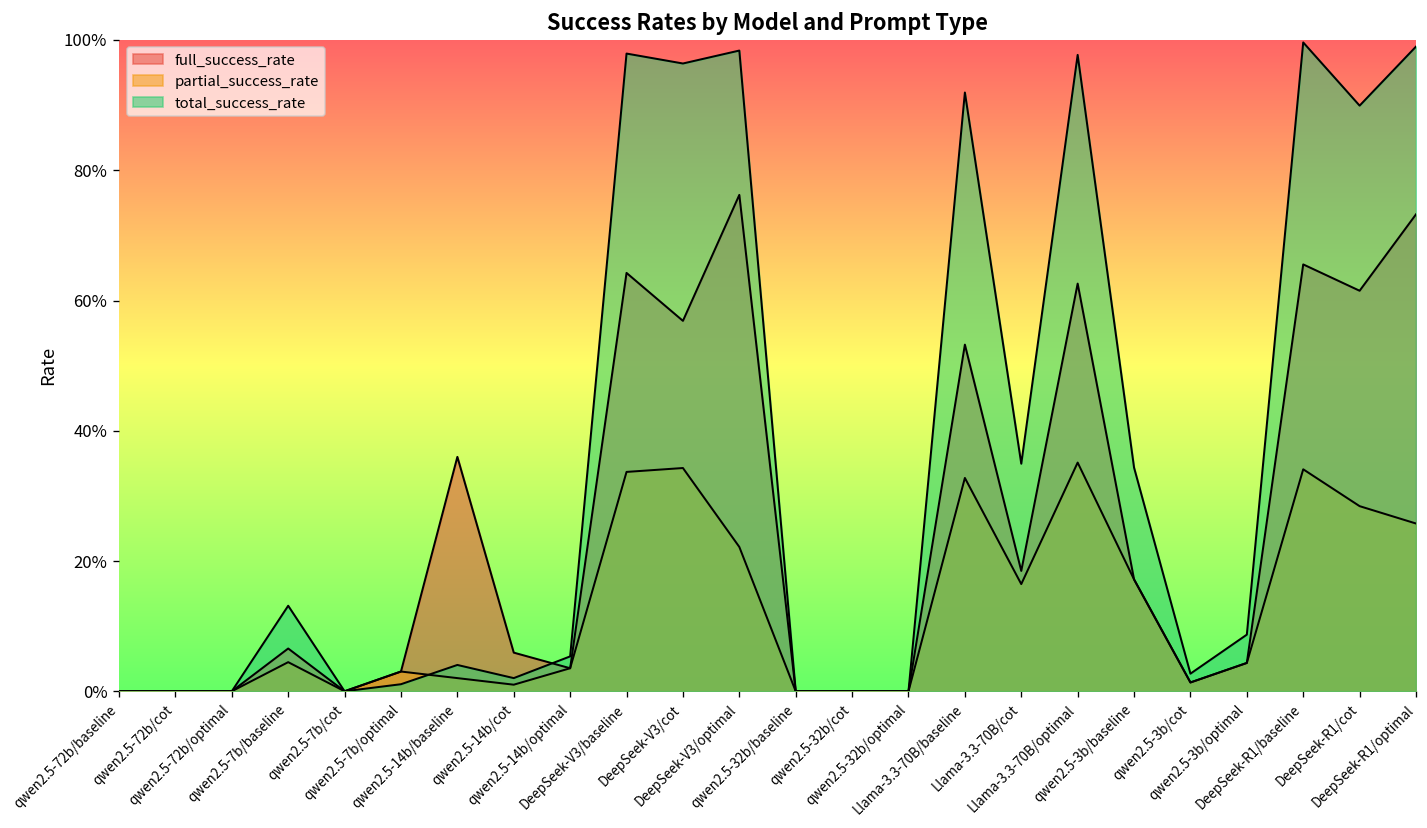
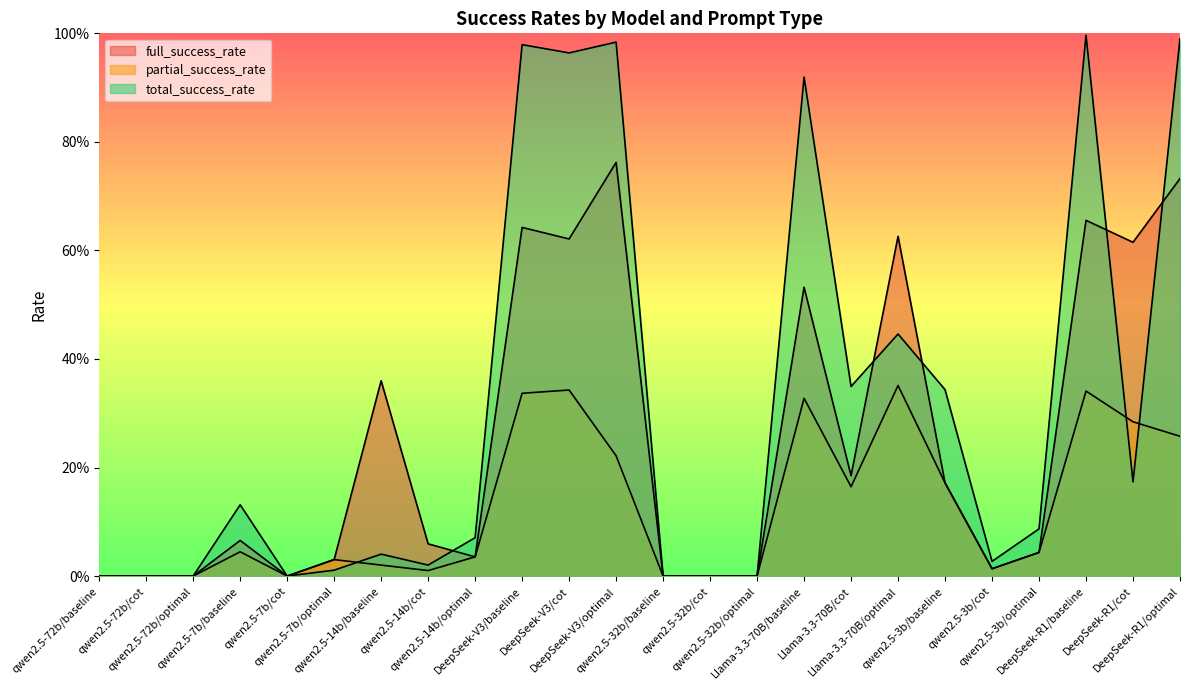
total_success_rate, qwen2.5-14b/optimal: 5% -> 7%
full_success_rate, DeepSeek-V3/cot: 57% -> 62%
total_success_rate, Llama-3.3-70B/optimal: 98% -> 45%
total_success_rate, DeepSeek-R1/cot: 90% -> 17%
